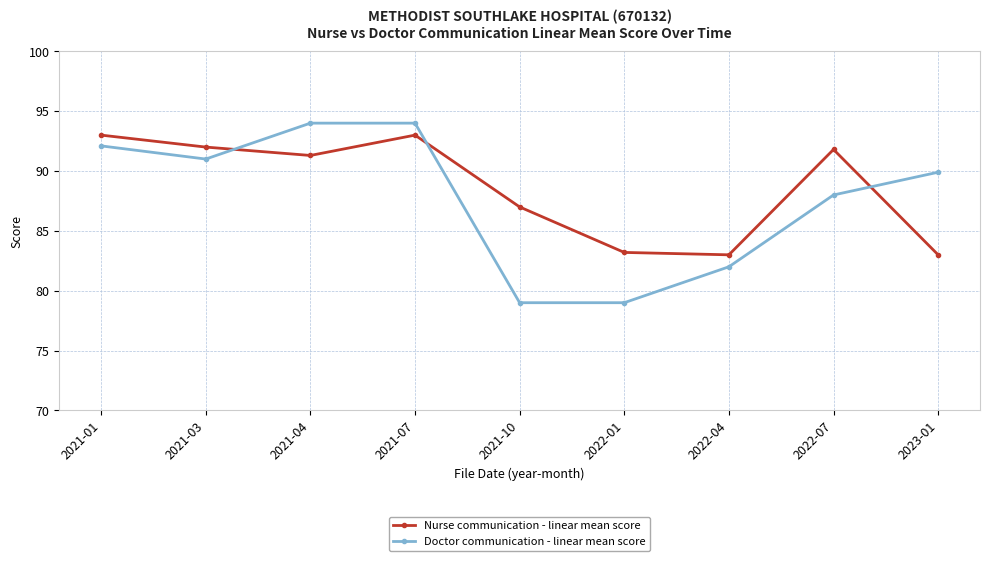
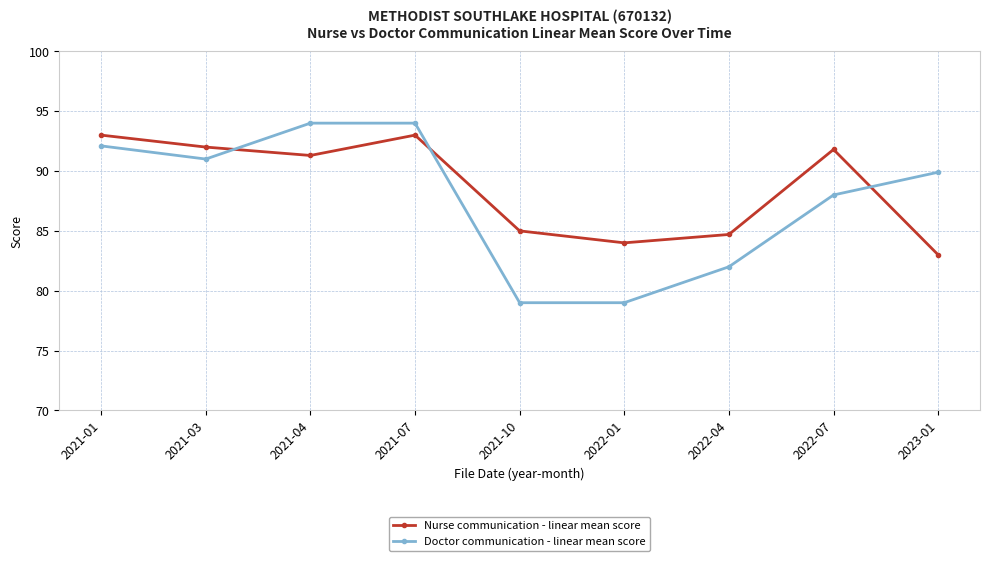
Nurse communication - linear mean score, 2021-10: 87 -> 85
Nurse communication - linear mean score, 2022-01: 83.2 -> 84.0
Nurse communication - linear mean score, 2022-04: 83.0 -> 84.7
